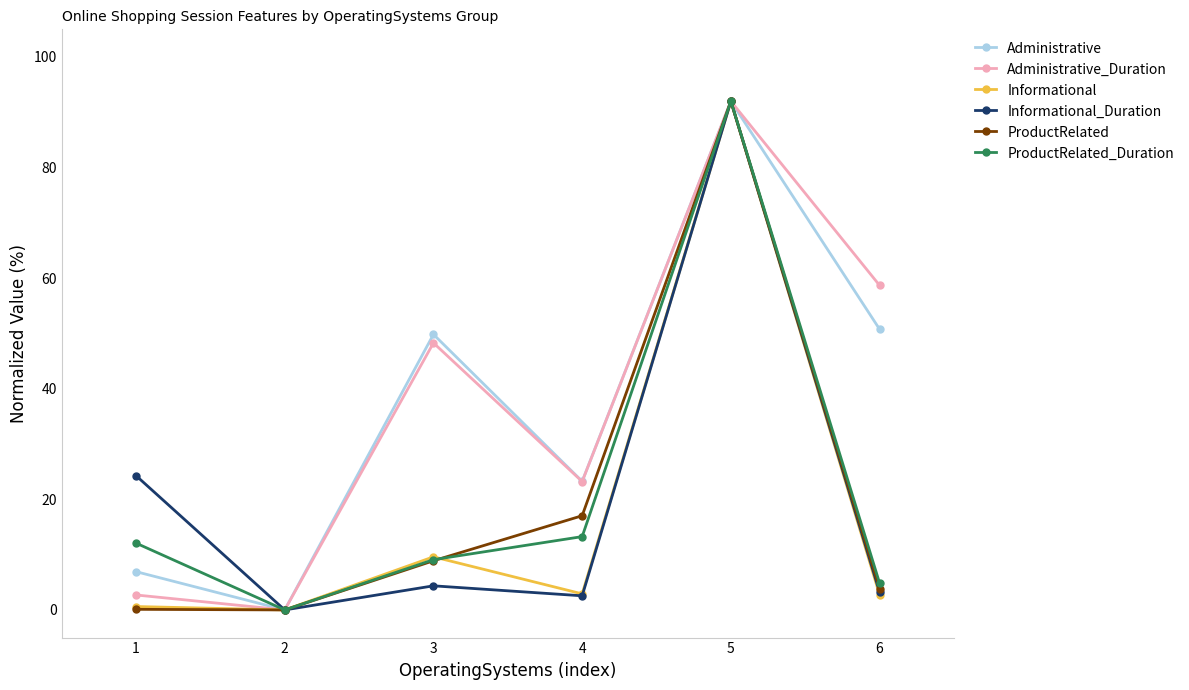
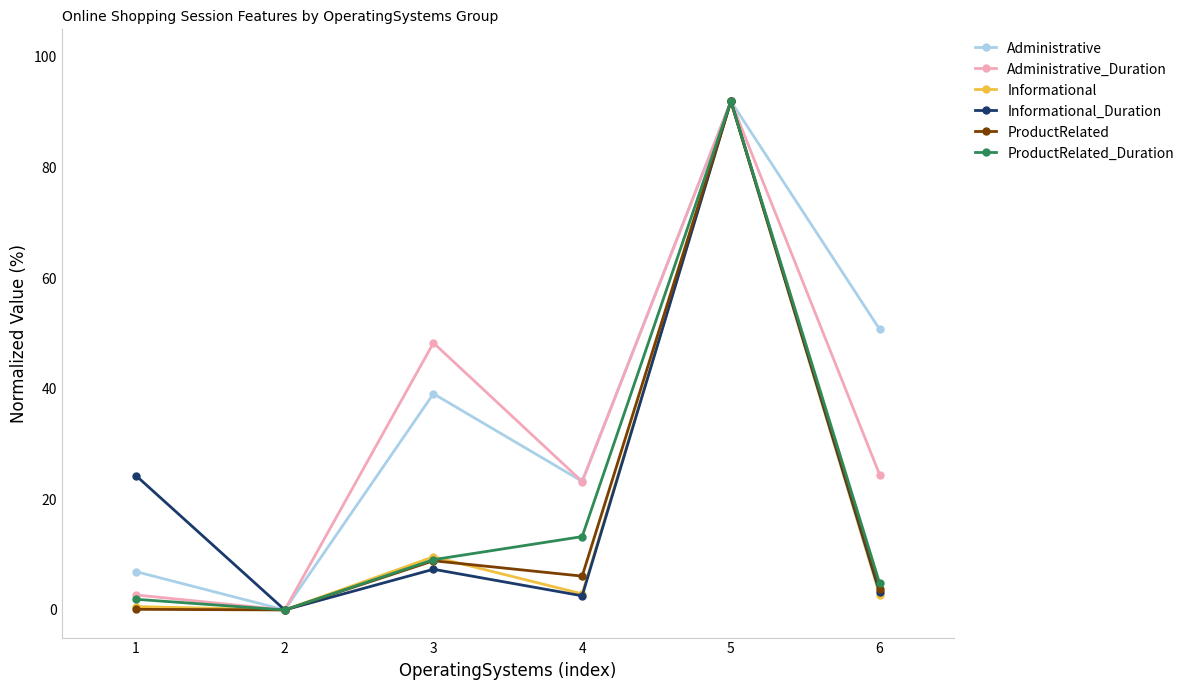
ProductRelated_Duration, 1: 12 -> 2
Administrative, 3: 50 -> 39
Informational_Duration, 3: 4 -> 7
ProductRelated, 4: 17 -> 6
Administrative_Duration, 6: 59 -> 24
